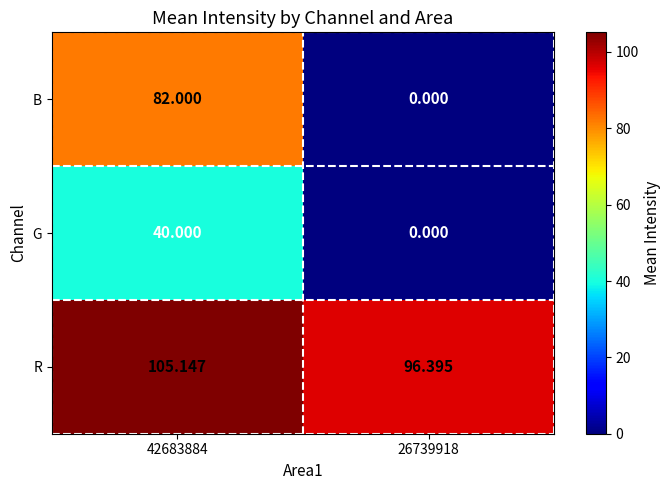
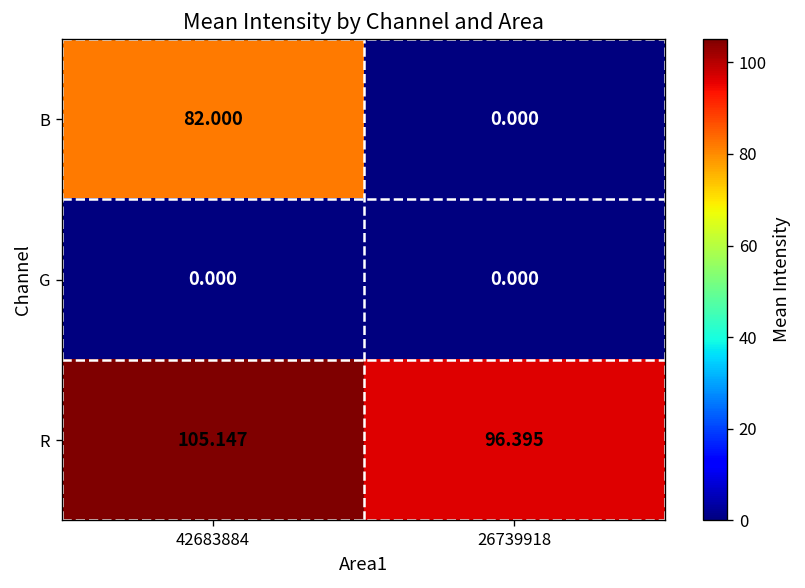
G, 42683884: 40.000 -> 0.000
